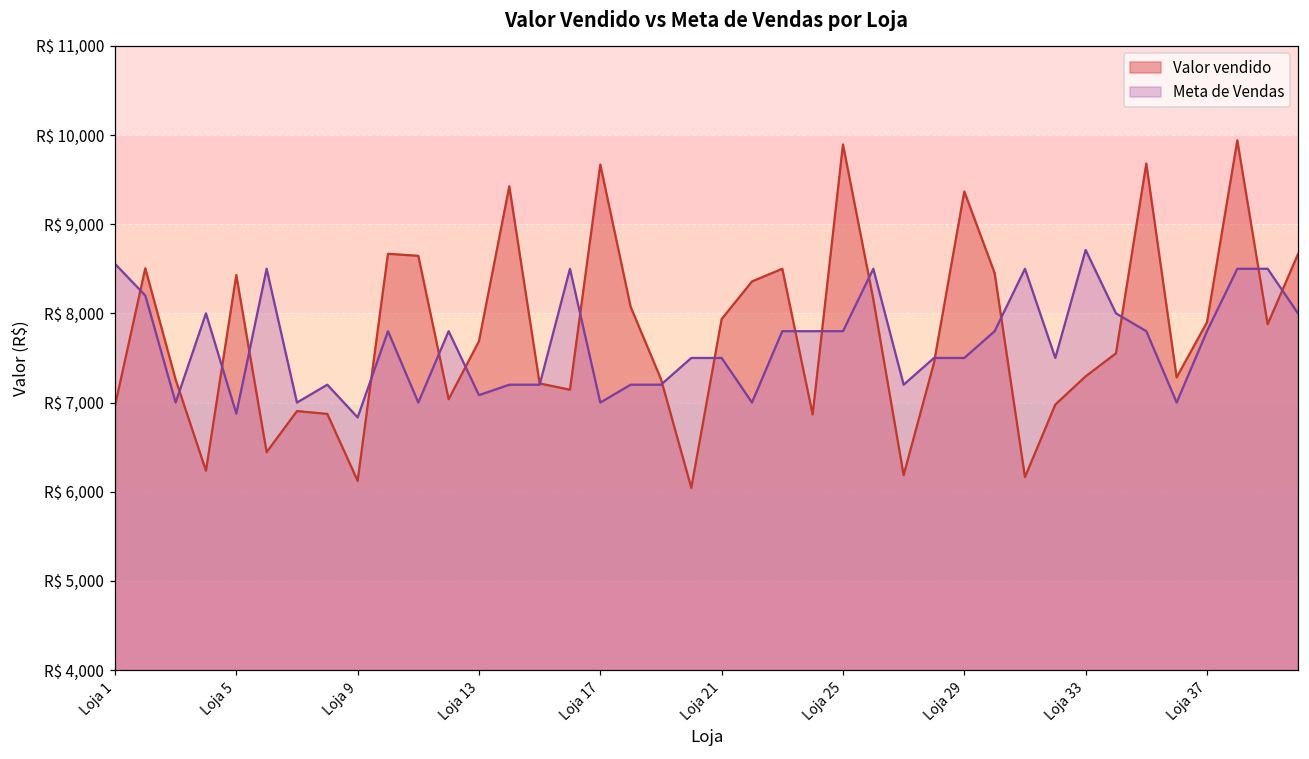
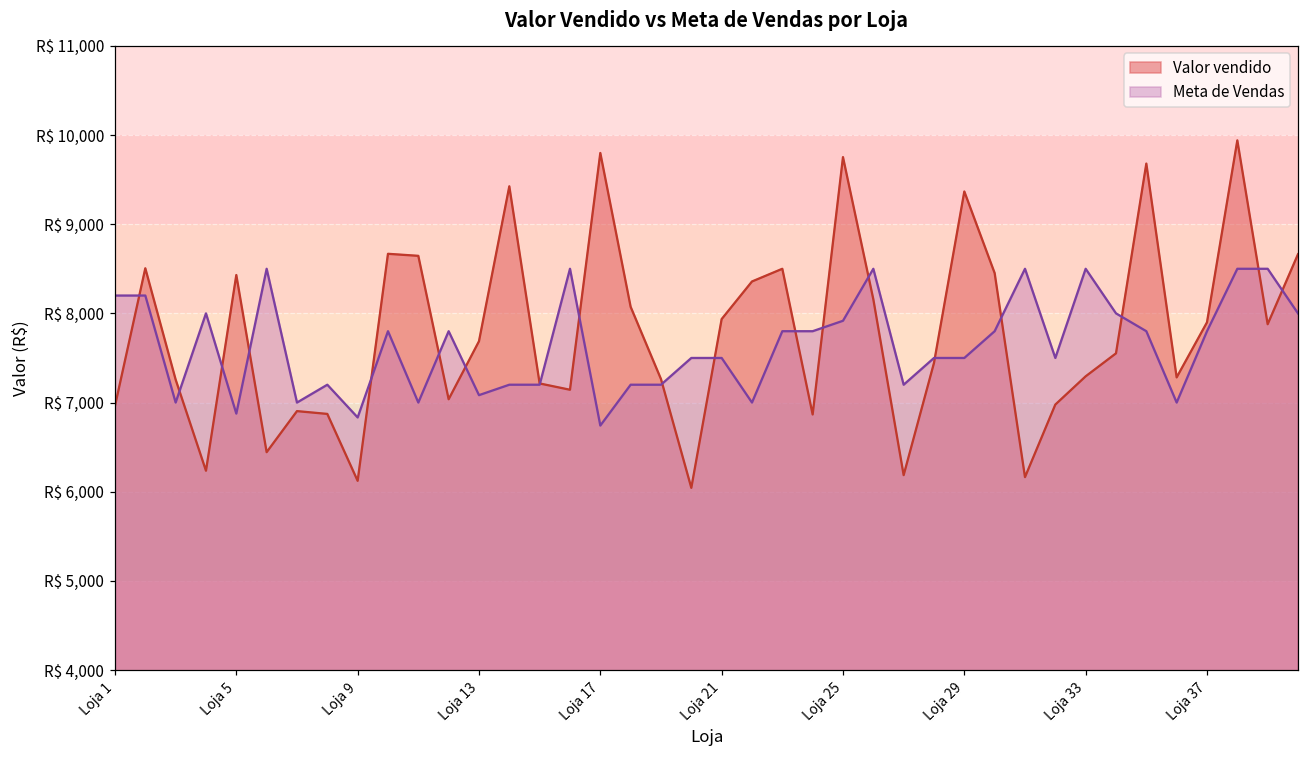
Meta de Vendas, Loja 1: R$ 8,600 -> R$ 8,200
Valor vendido, Loja 17: R$ 9,700 -> R$ 9,800
Meta de Vendas, Loja 17: R$ 7,000 -> R$ 6,700
Valor vendido, Loja 25: R$ 9,900 -> R$ 9,800
Meta de Vendas, Loja 25: R$ 7,800 -> R$ 7,900
Meta de Vendas, Loja 33: R$ 8,700 -> R$ 8,500
